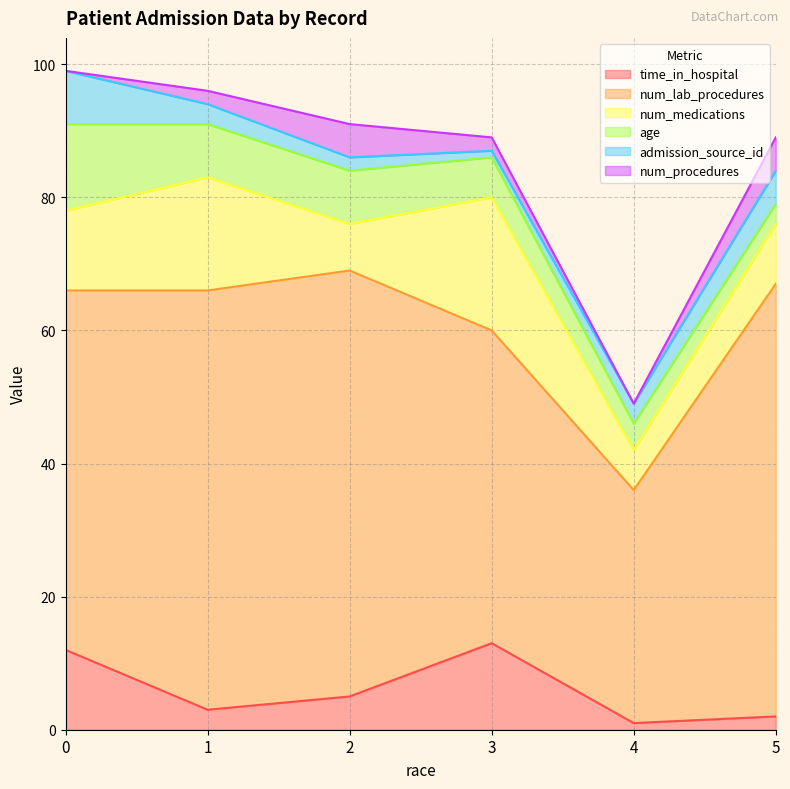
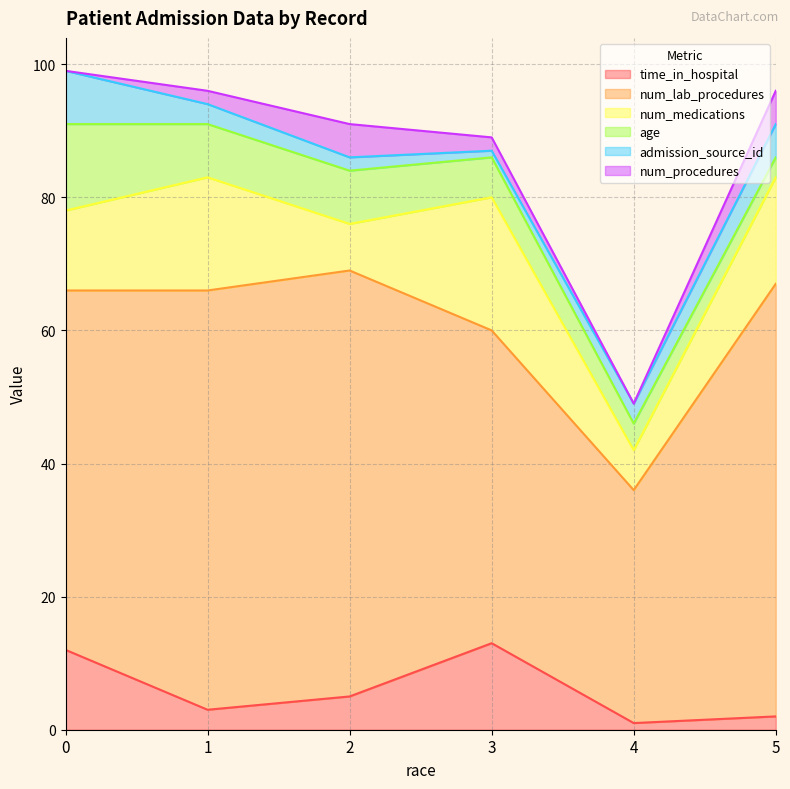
num_medications, 5: 9 -> 16
